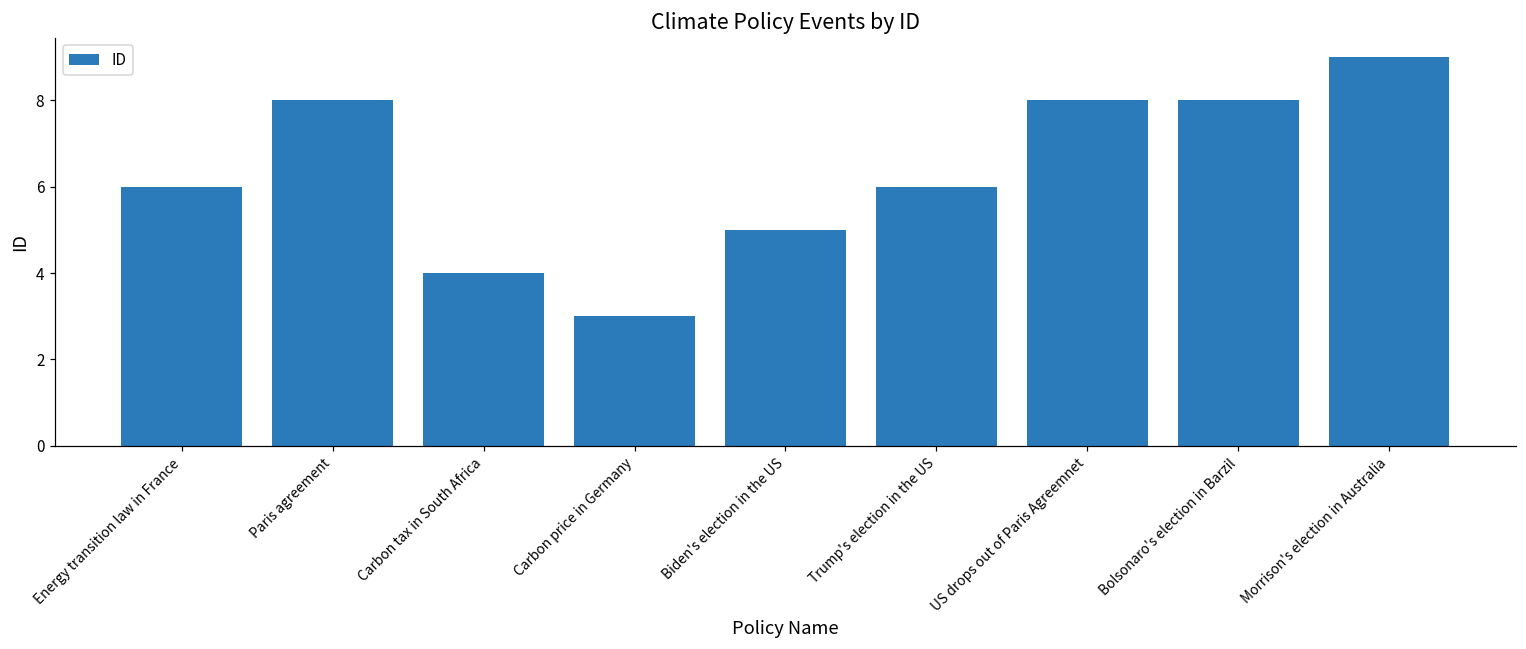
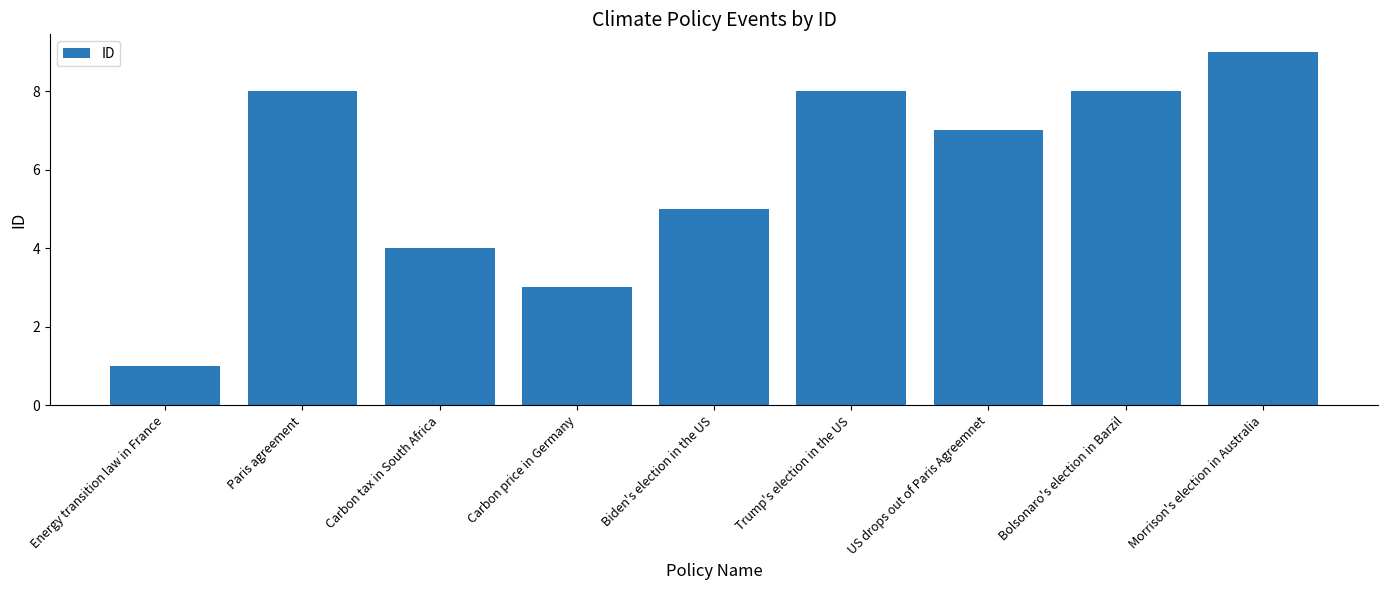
Energy transition law in France: 6 -> 1
Trump's election in the US: 6 -> 8
US drops out of Paris Agreemnet: 8 -> 7
